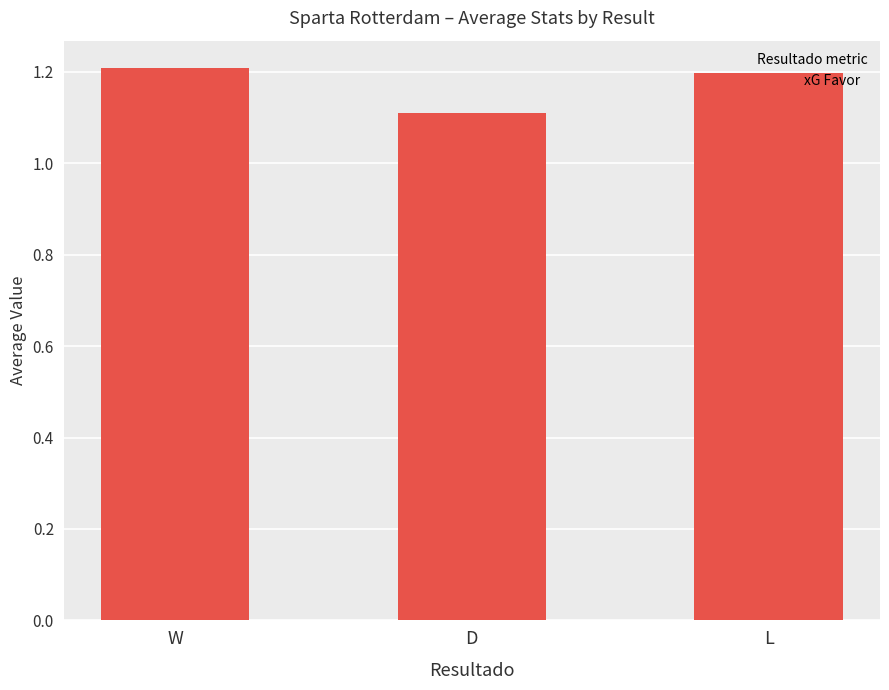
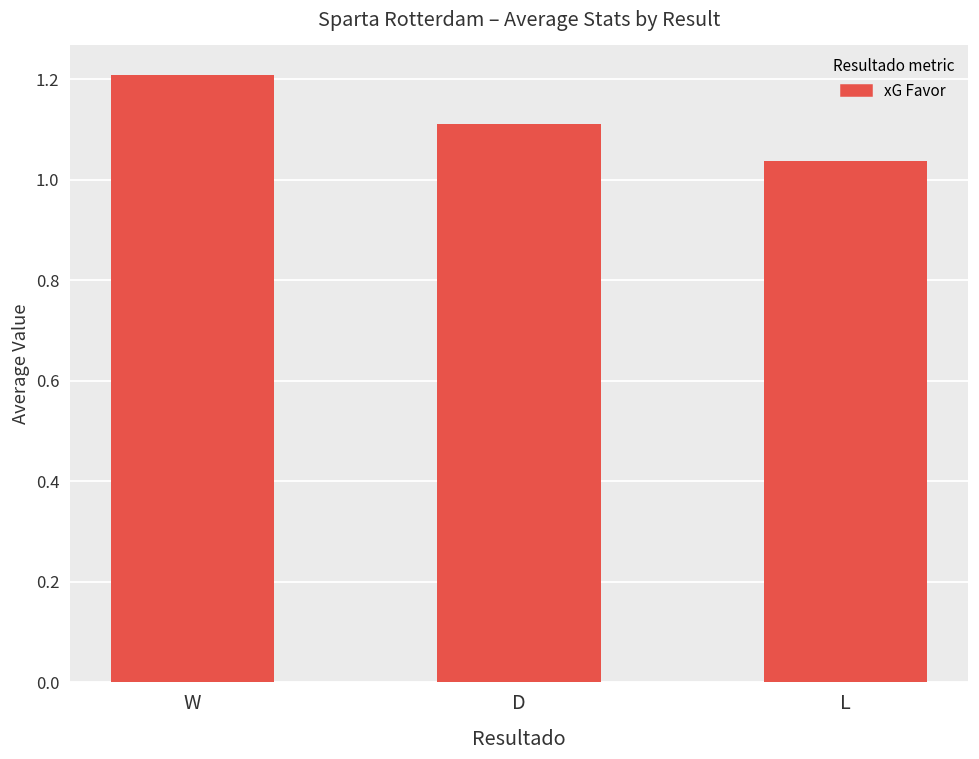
L: 1.20 -> 1.04
